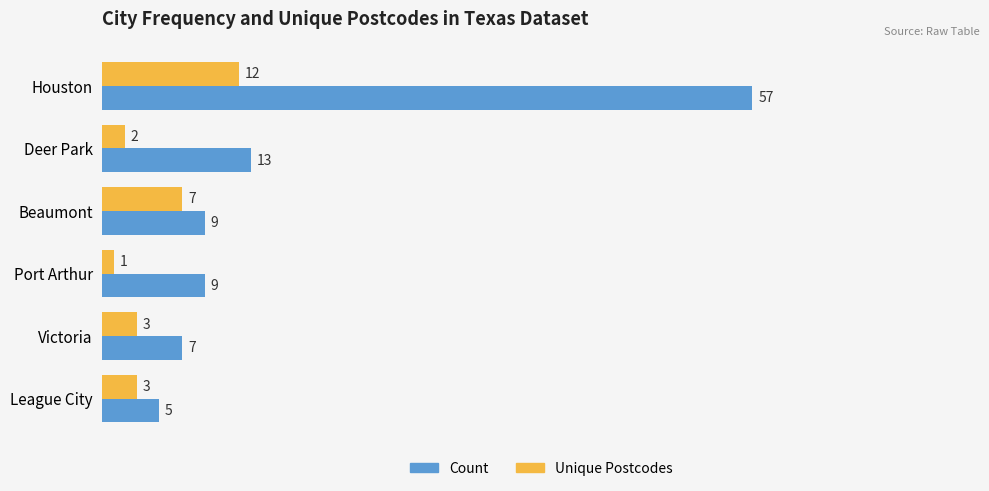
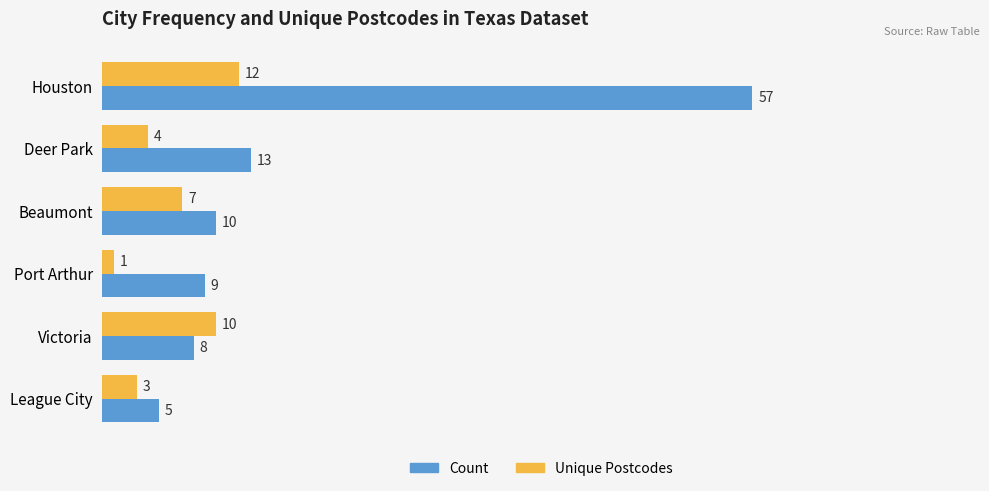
Unique Postcodes, Deer Park: 2 -> 4
Count, Beaumont: 9 -> 10
Unique Postcodes, Victoria: 3 -> 10
Count, Victoria: 7 -> 8
